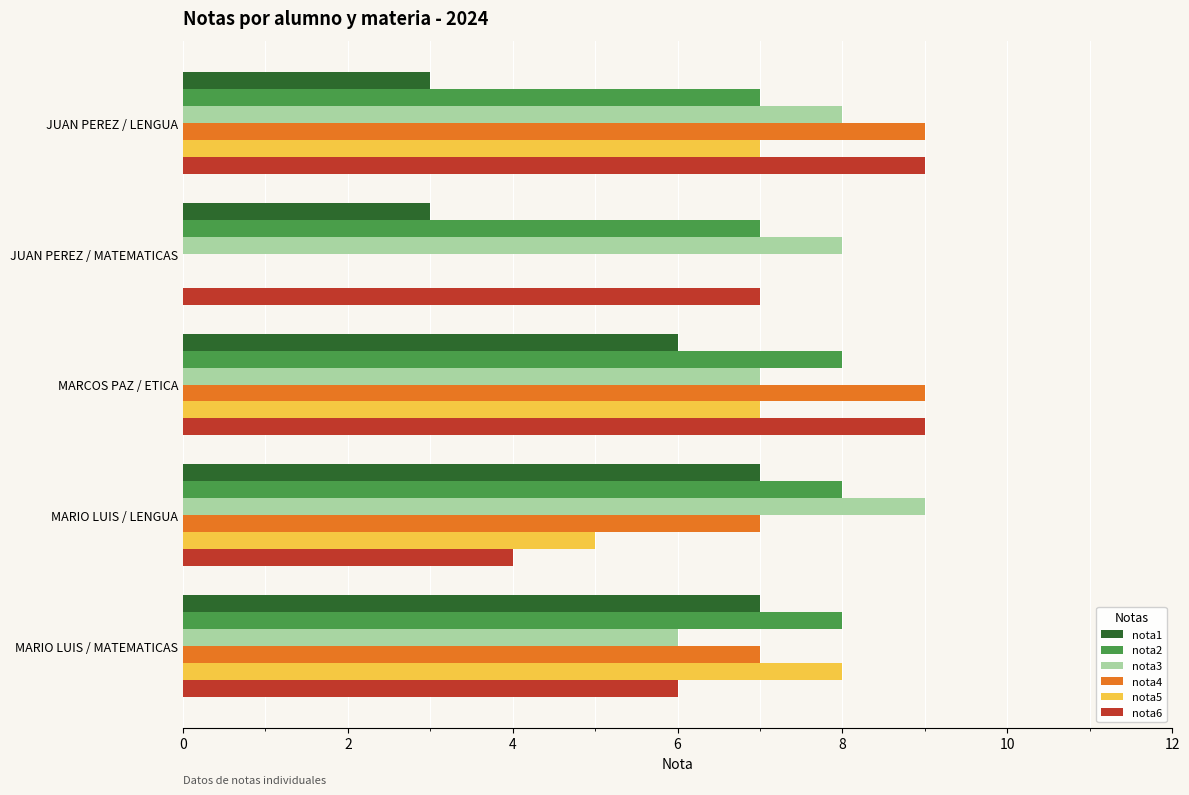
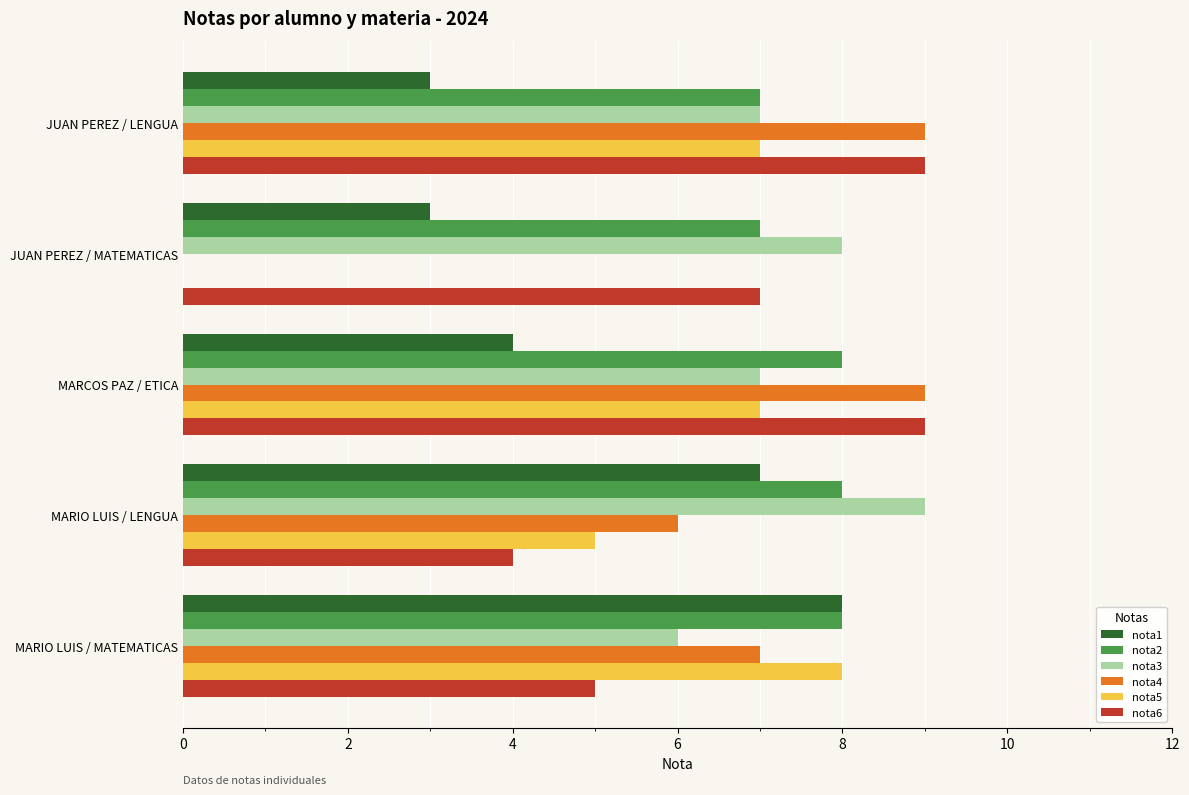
nota3, JUAN PEREZ / LENGUA: 8 -> 7
nota1, MARCOS PAZ / ETICA: 6 -> 4
nota4, MARIO LUIS / LENGUA: 7 -> 6
nota1, MARIO LUIS / MATEMATICAS: 7 -> 8
nota6, MARIO LUIS / MATEMATICAS: 6 -> 5
